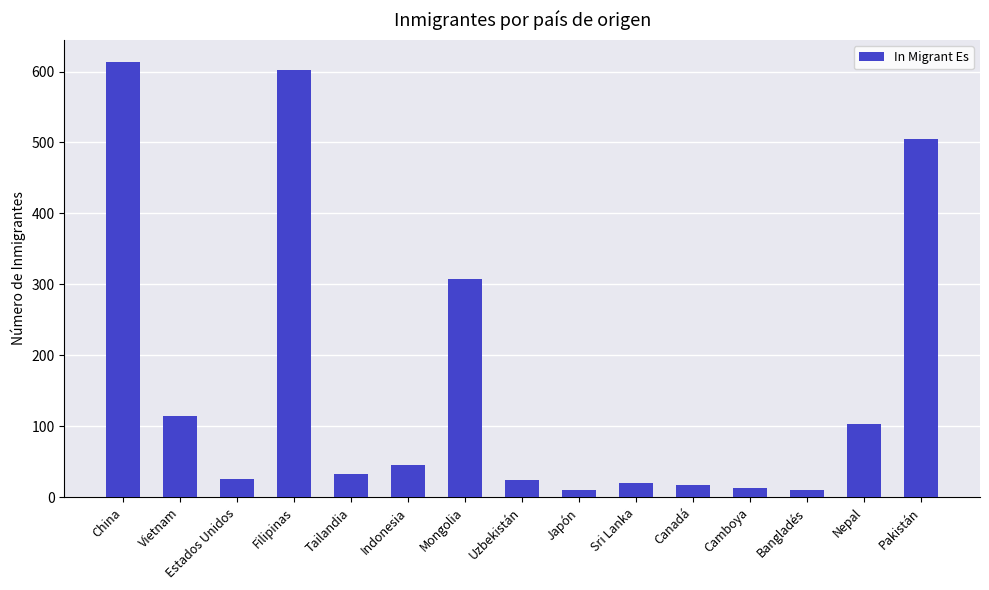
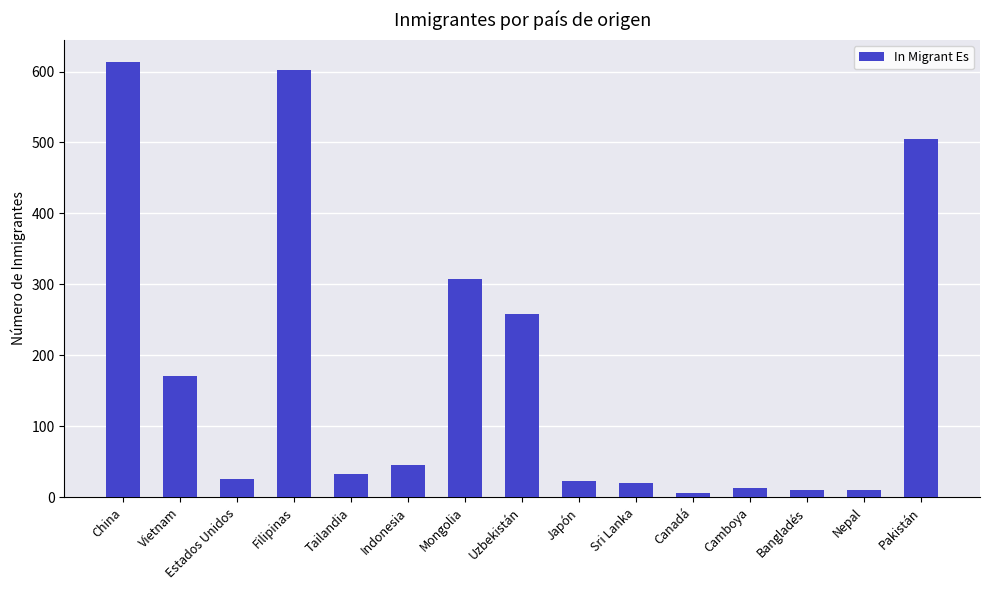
Vietnam: 110 -> 170
Uzbekistán: 20 -> 260
Japón: 10 -> 20
Canadá: 20 -> 10
Nepal: 100 -> 10
